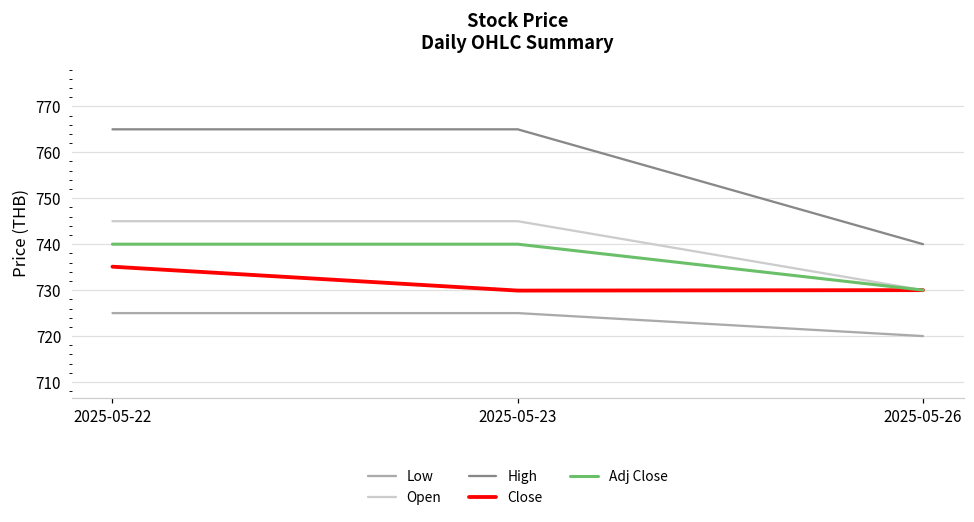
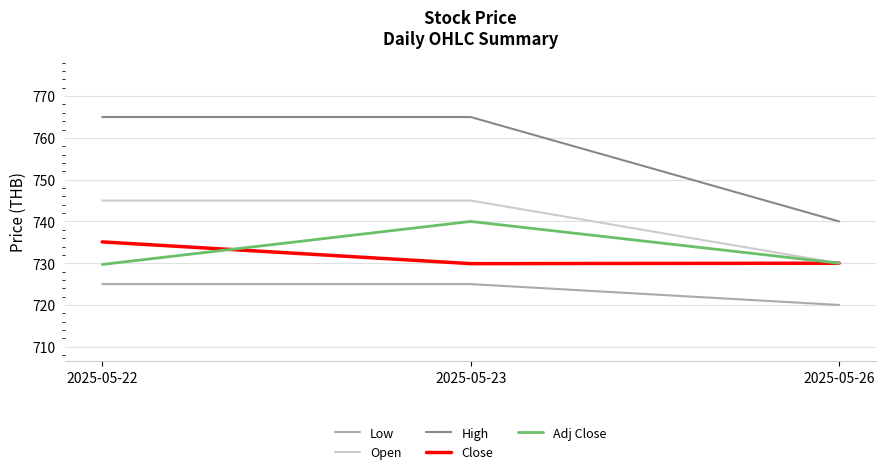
Adj Close, 2025-05-22: 740 -> 730
